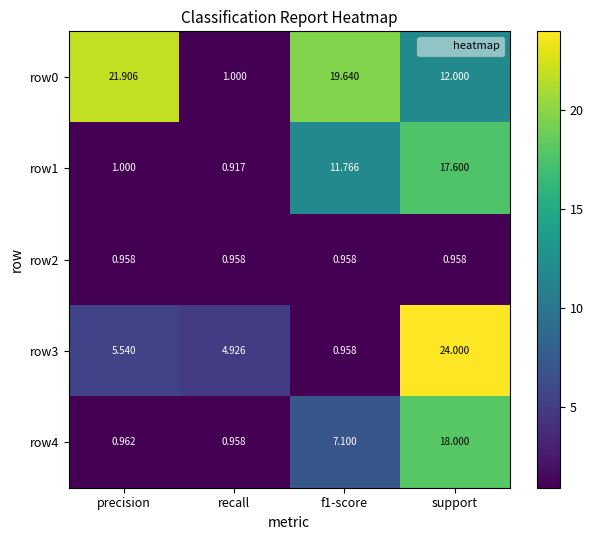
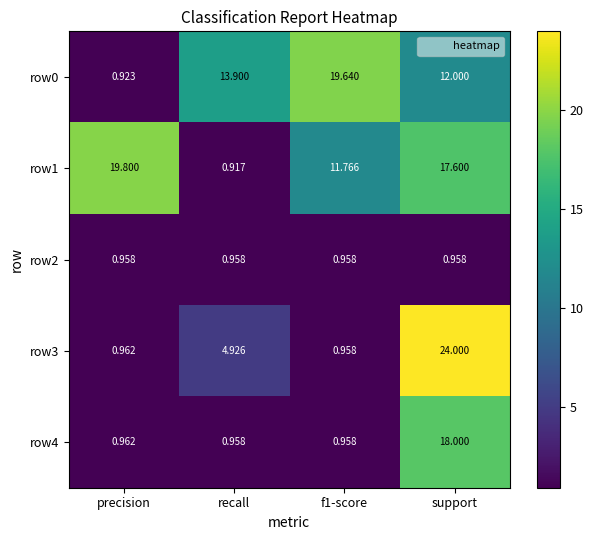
row0, precision: 21.906 -> 0.923
row0, recall: 1.000 -> 13.900
row1, precision: 1.000 -> 19.800
row3, precision: 5.540 -> 0.962
row4, f1-score: 7.100 -> 0.958
